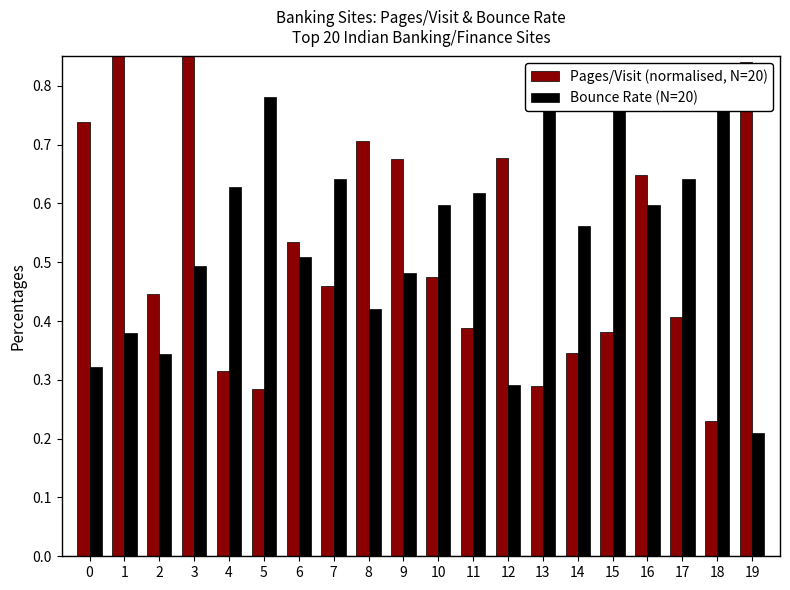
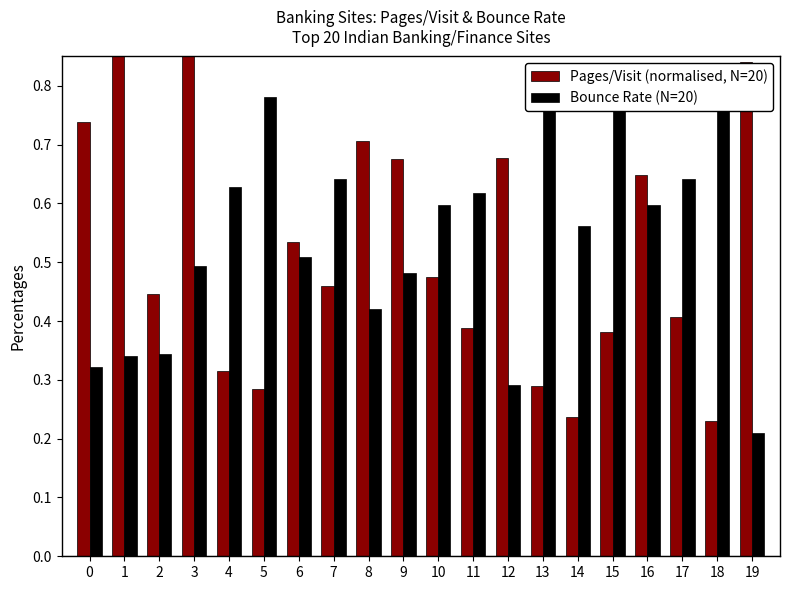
Bounce Rate (N=20), 1: 0.38 -> 0.34
Pages/Visit (normalised, N=20), 14: 0.35 -> 0.24
